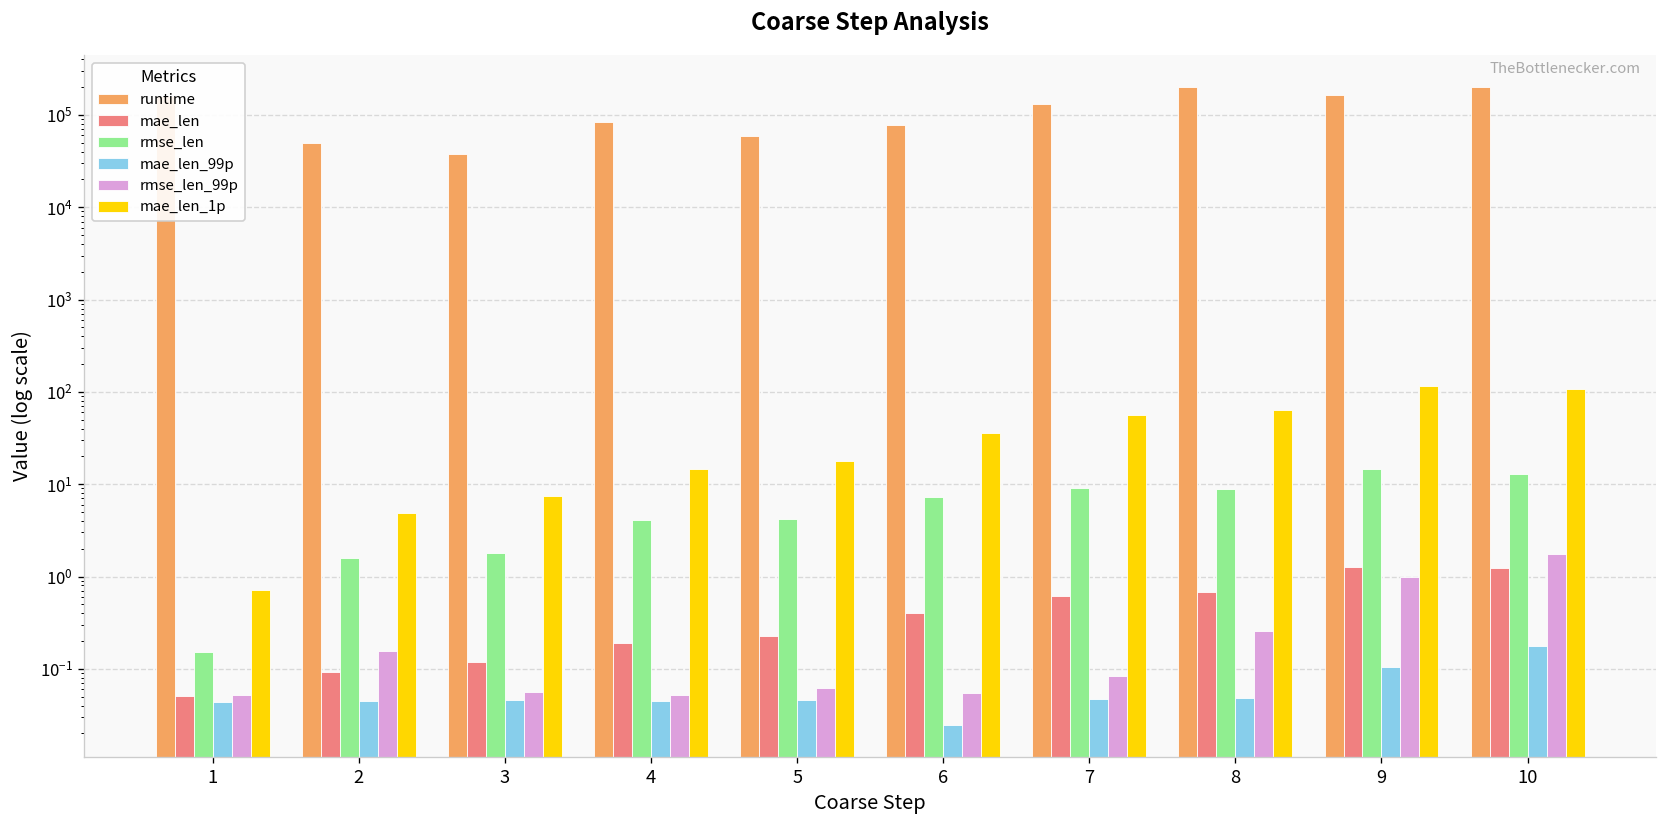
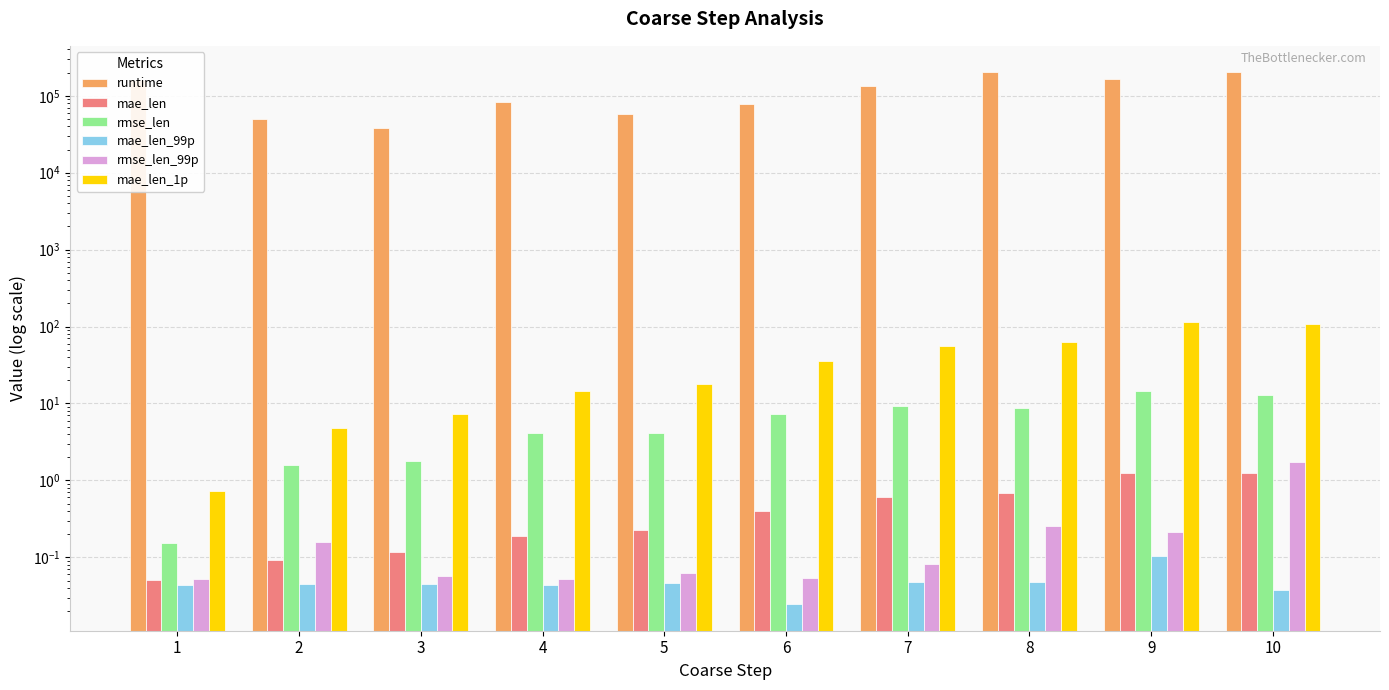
rmse_len_99p, 9: 1.0 -> 0.21
mae_len_99p, 10: 0.17 -> 0.04
